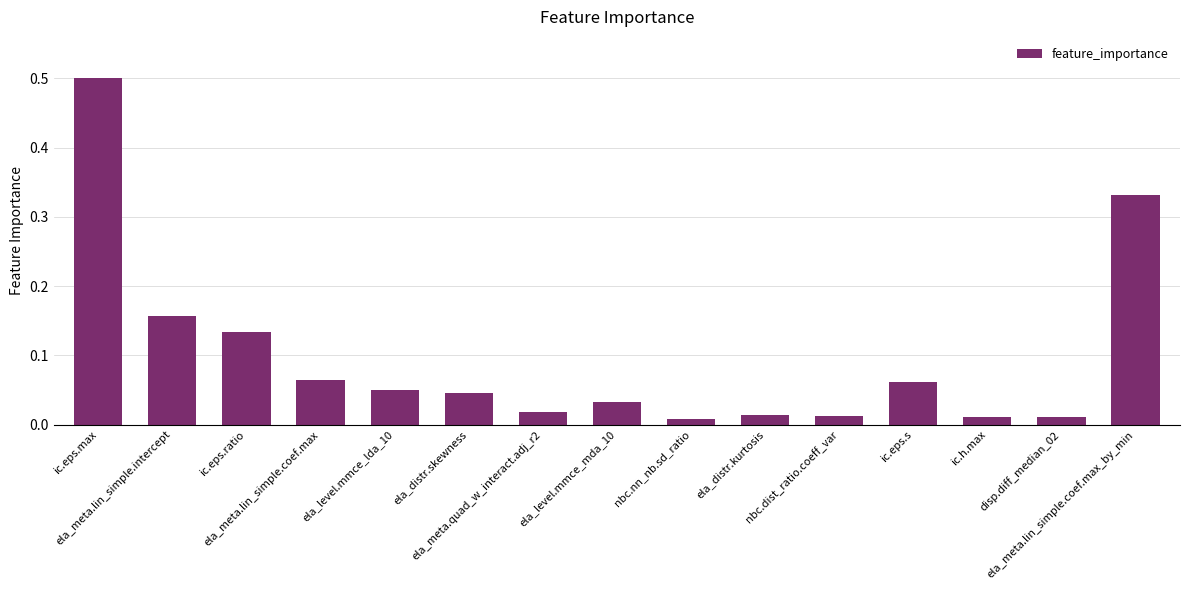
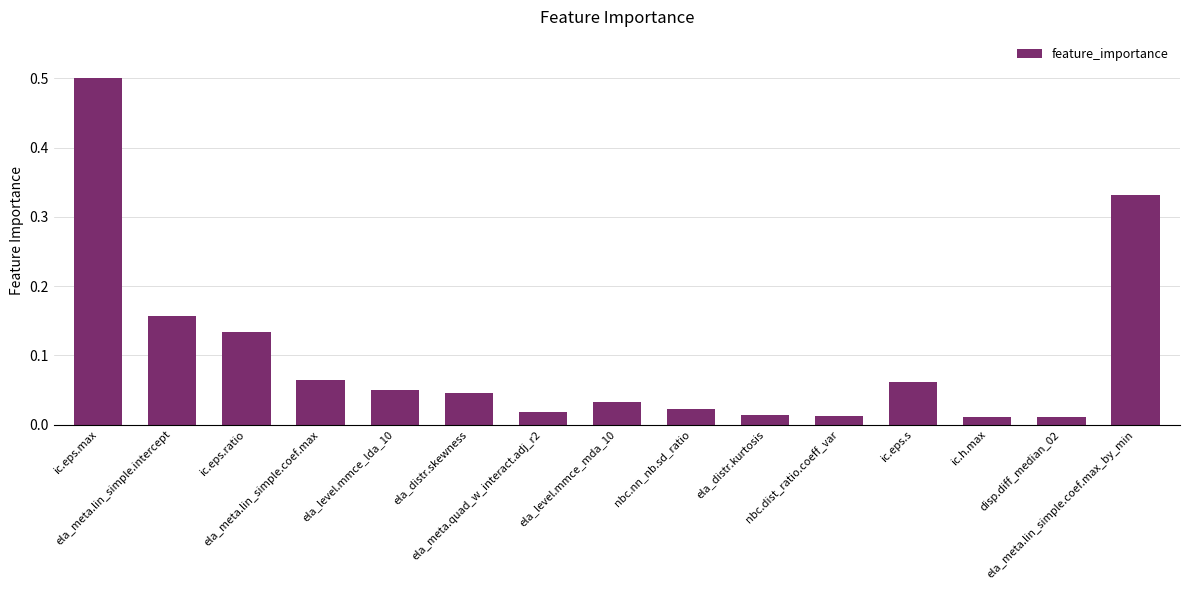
nbc.nn_nb.sd_ratio: 0.01 -> 0.02
